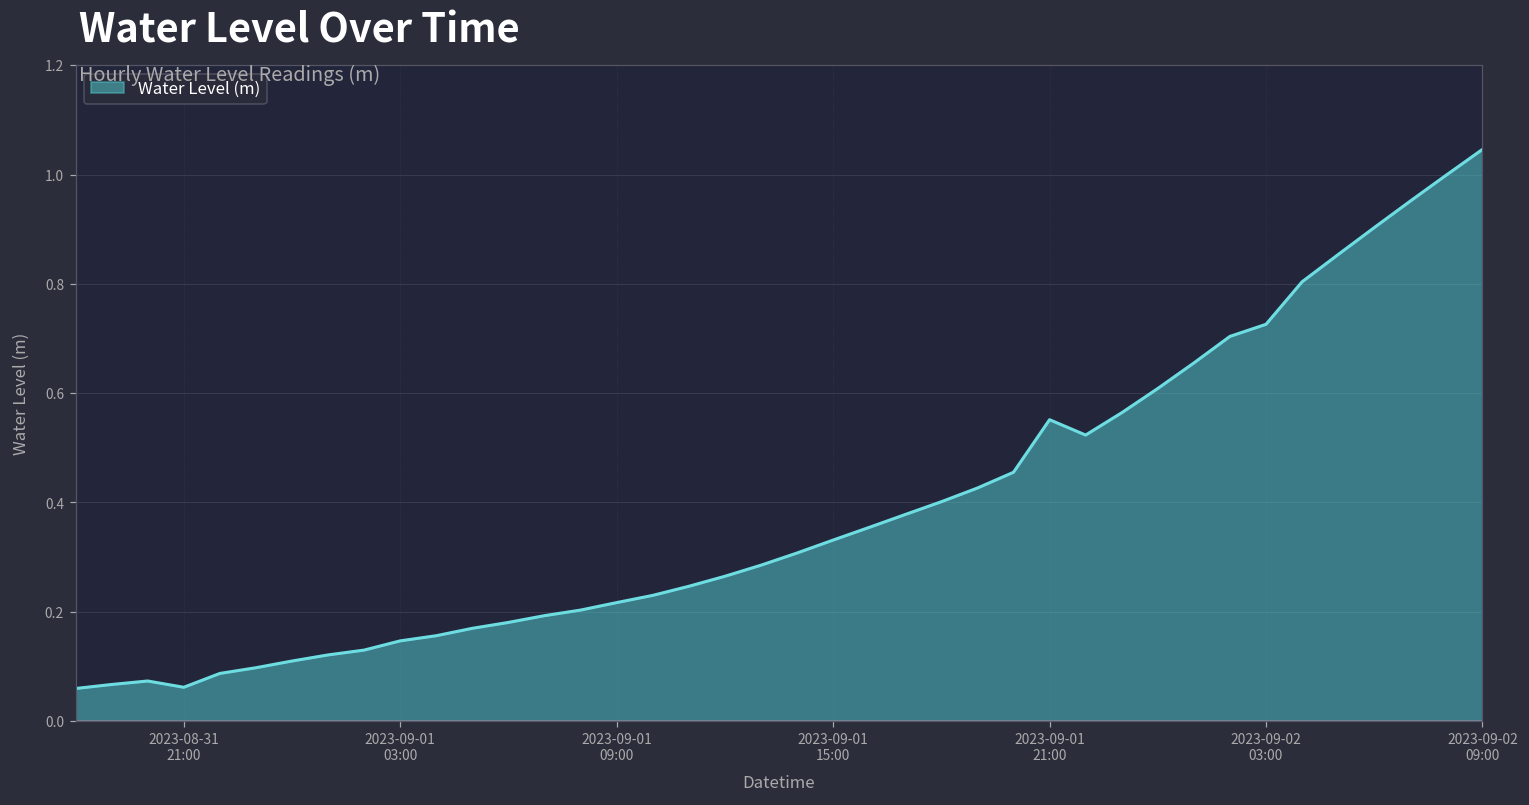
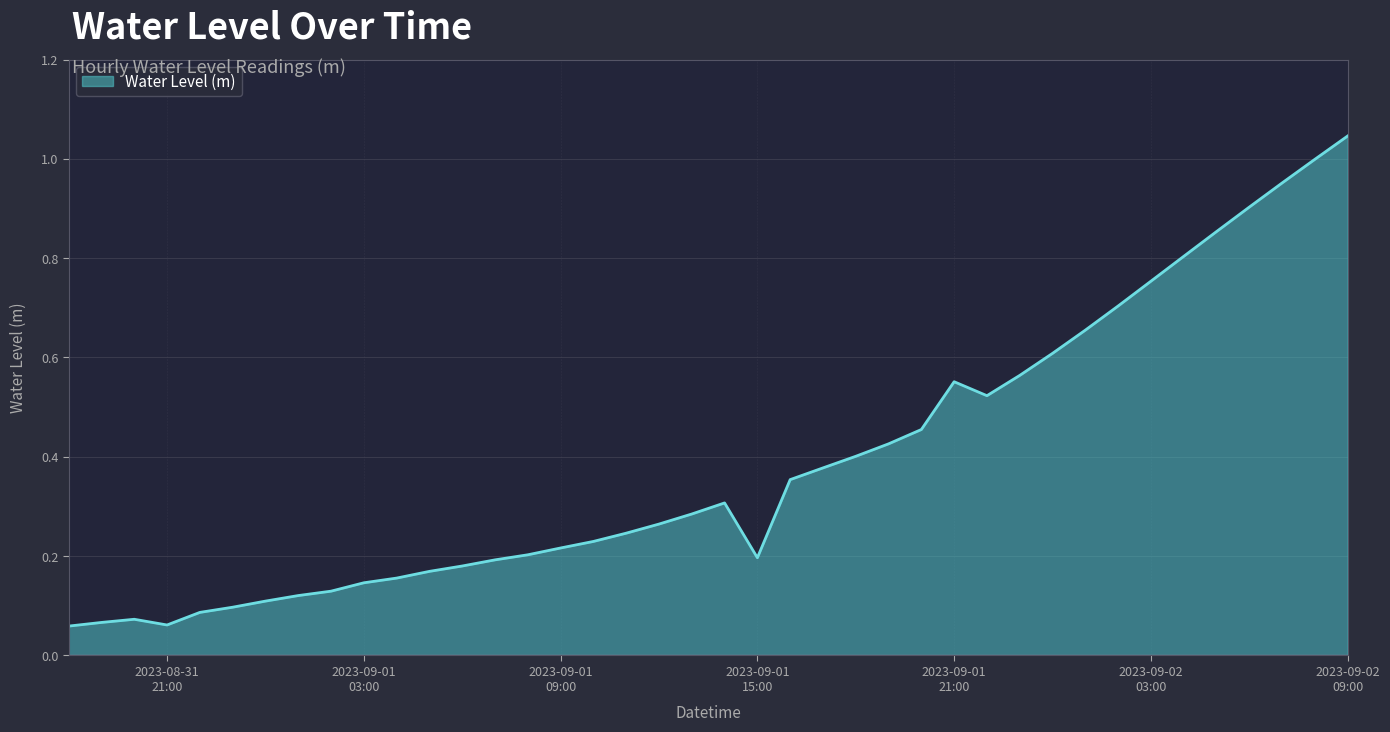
2023-09-01 15:00: 0.33 -> 0.20
2023-09-02 03:00: 0.73 -> 0.75
